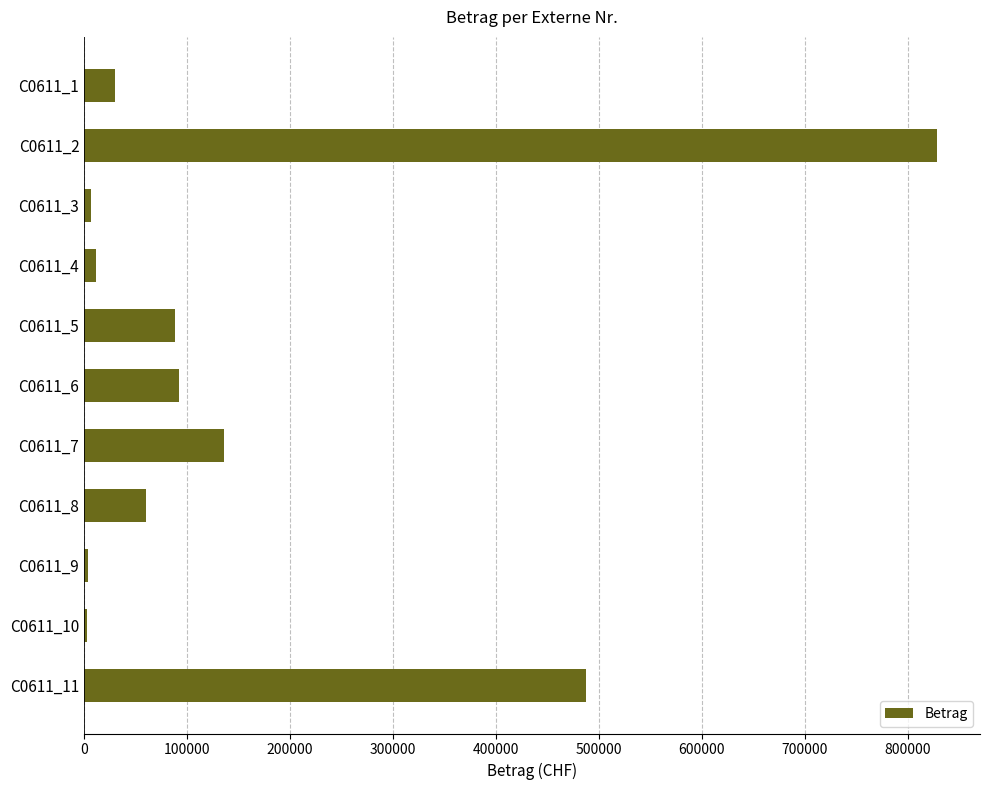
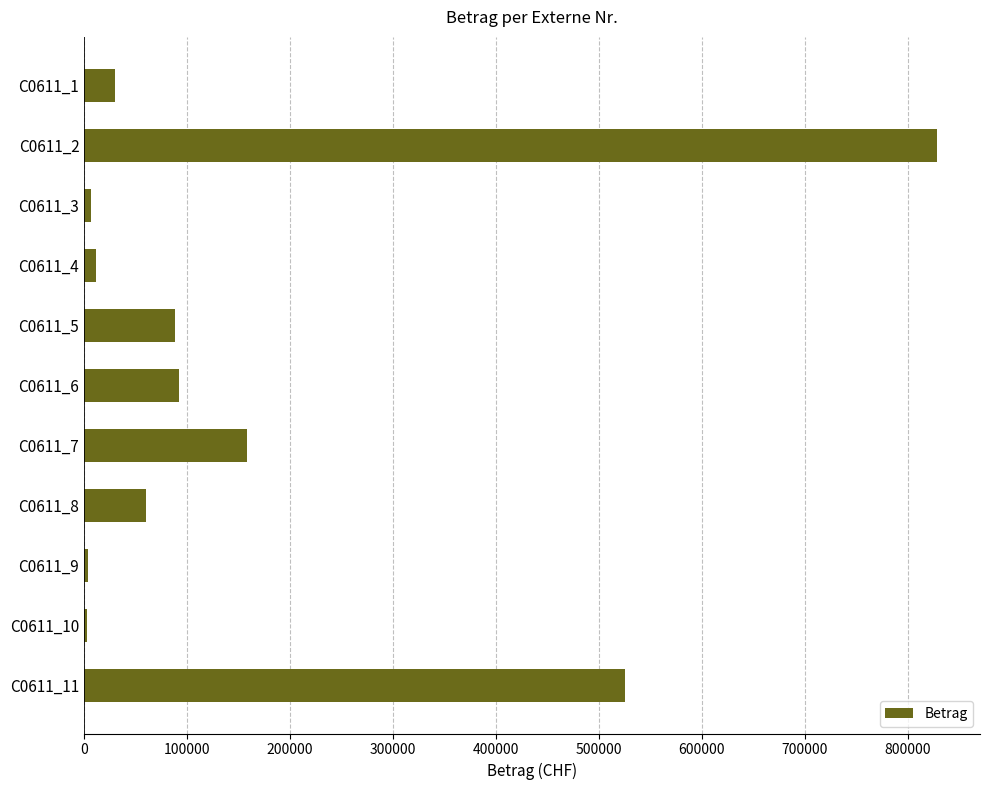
C0611_7: 135000 -> 158000
C0611_11: 488000 -> 525000
